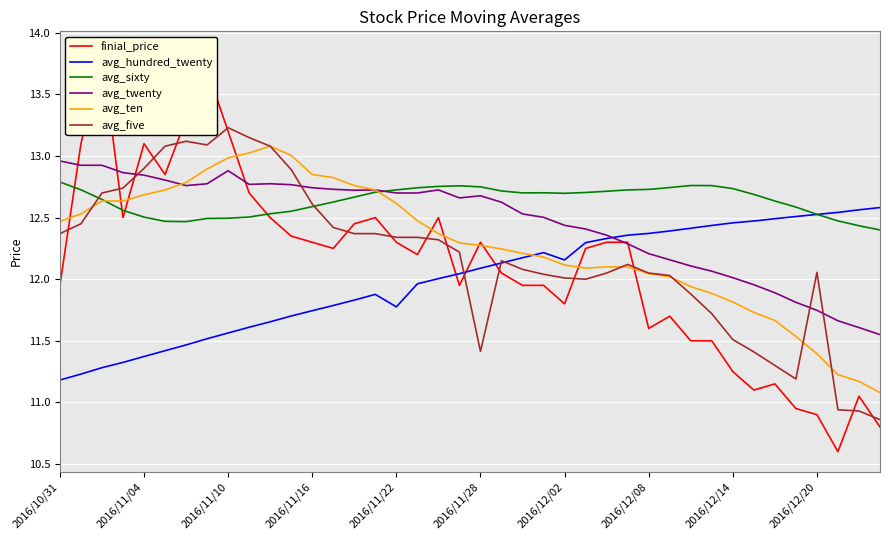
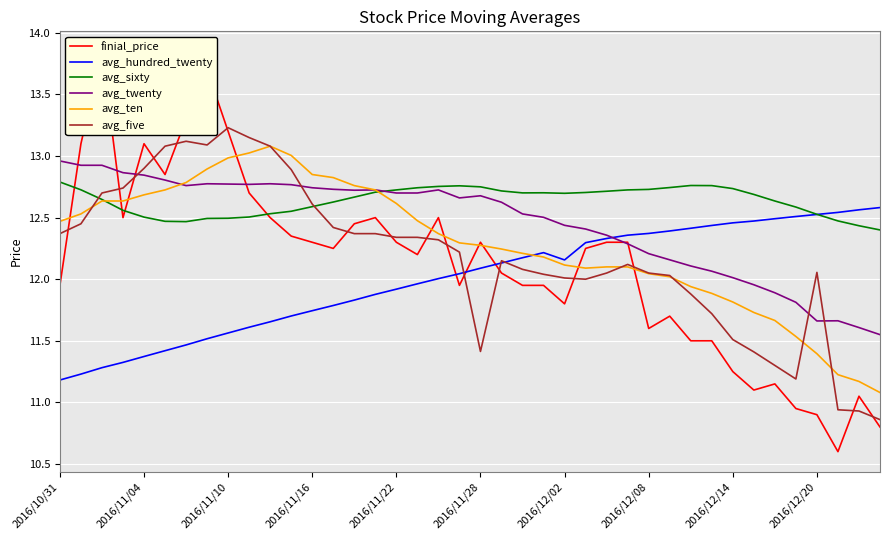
avg_twenty, 2016/11/10: 12.88 -> 12.77
avg_hundred_twenty, 2016/11/22: 11.78 -> 11.92
avg_twenty, 2016/12/20: 11.75 -> 11.66
